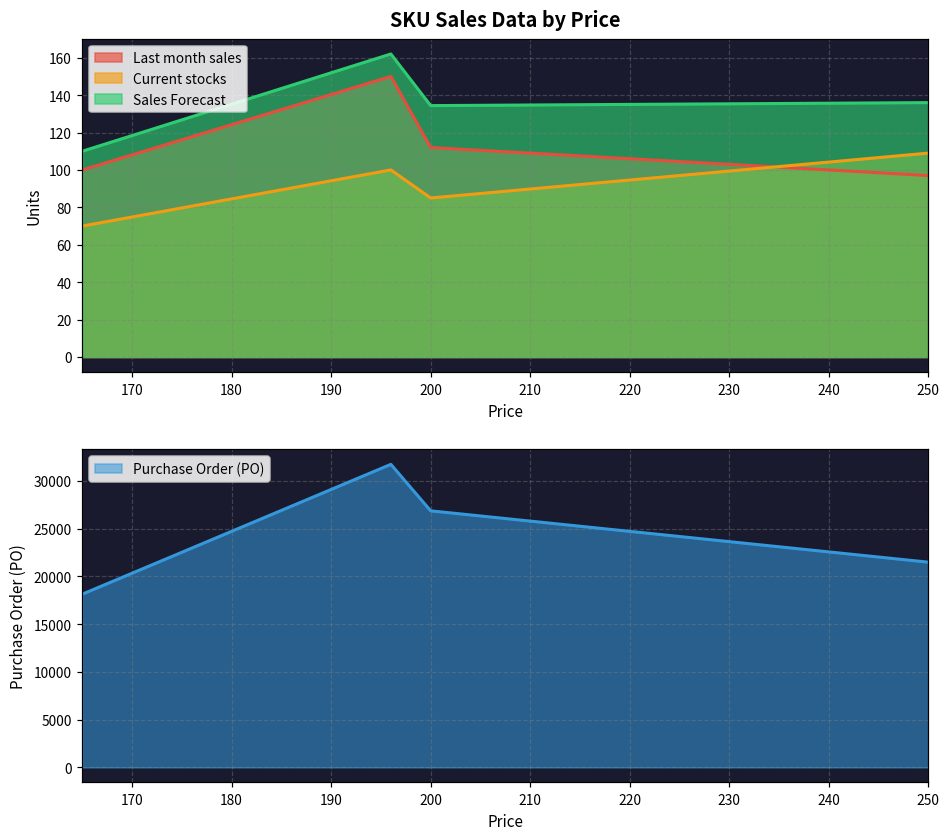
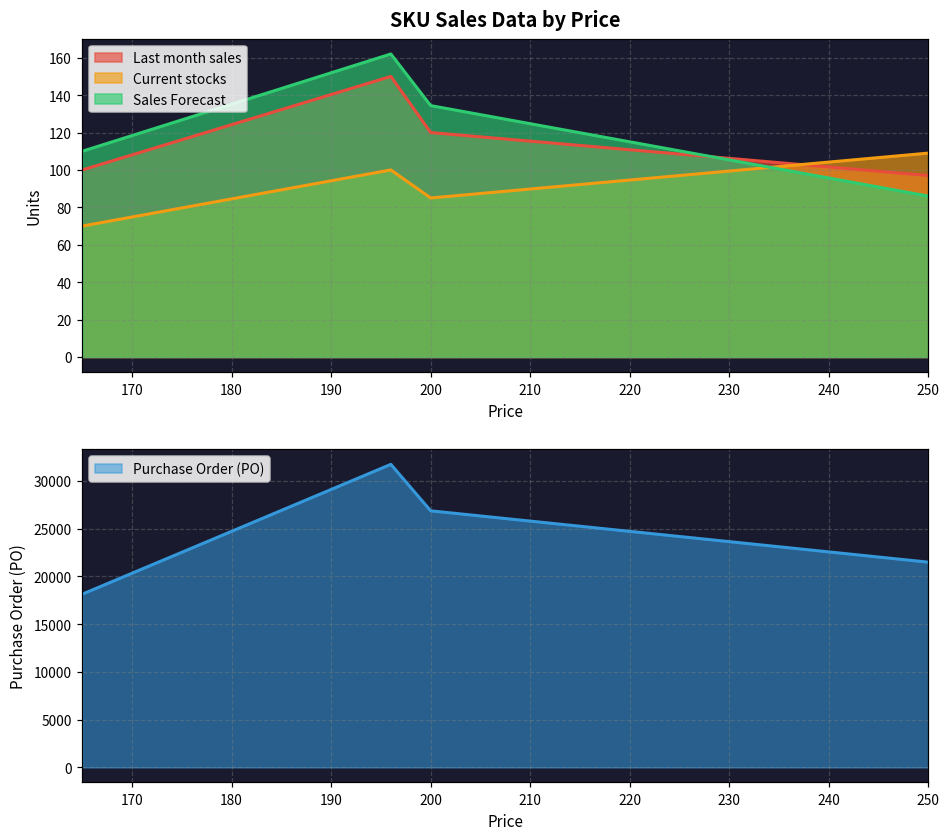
SKU Sales Data by Price, Last month sales, 200: 112 -> 120
SKU Sales Data by Price, Sales Forecast, 250: 136 -> 86
